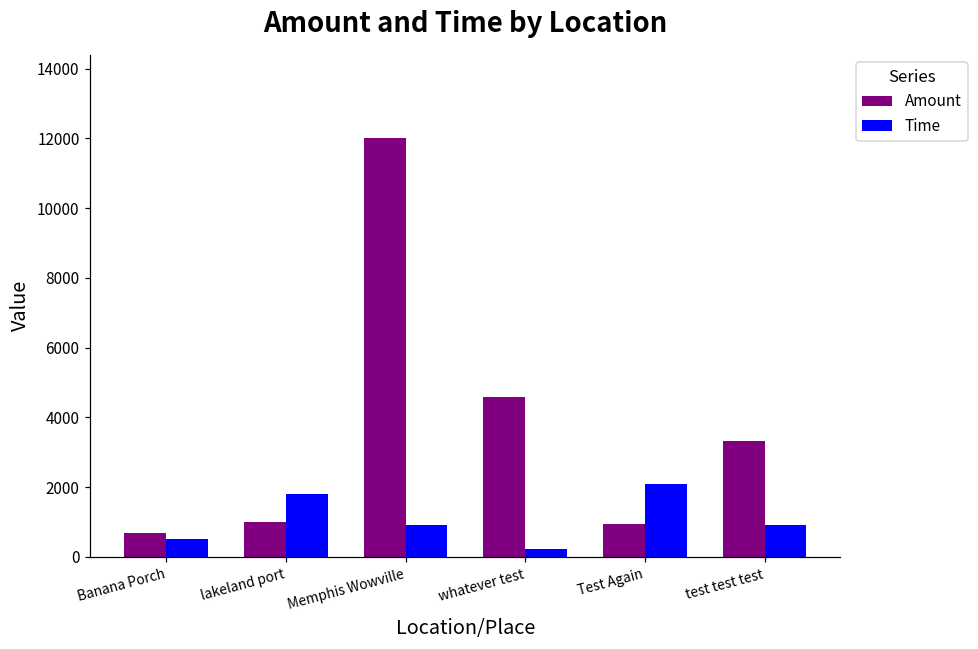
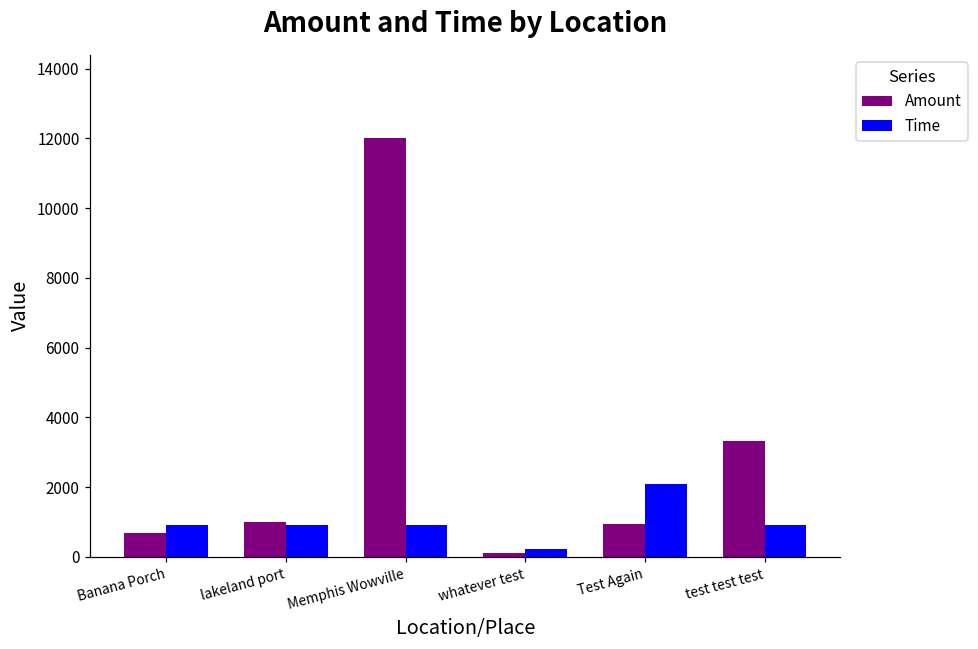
Time, Banana Porch: 500 -> 900
Time, lakeland port: 1800 -> 900
Amount, whatever test: 4600 -> 100
